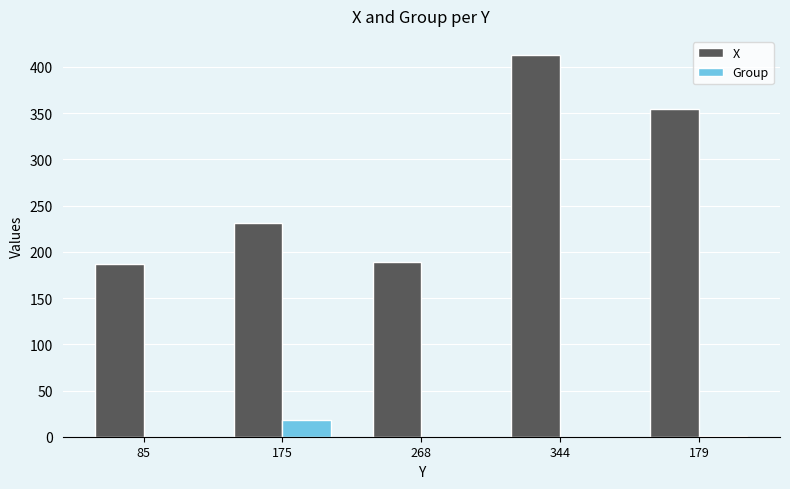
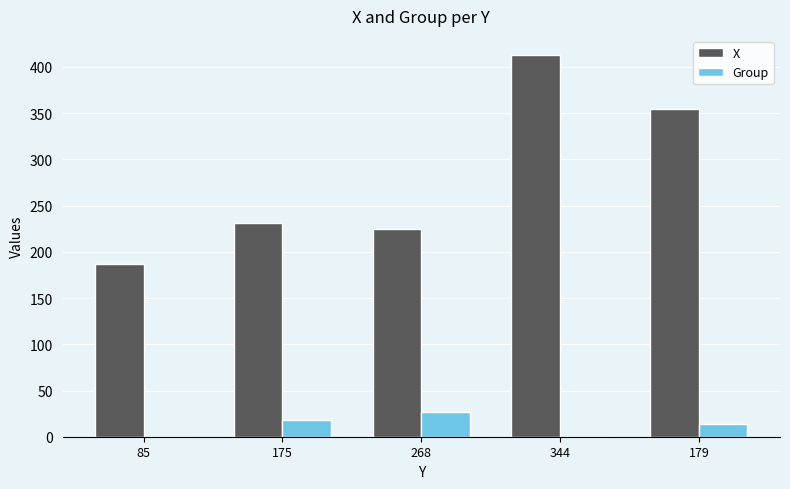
X, 268: 190 -> 230
Group, 268: 0 -> 30
Group, 179: 0 -> 10
